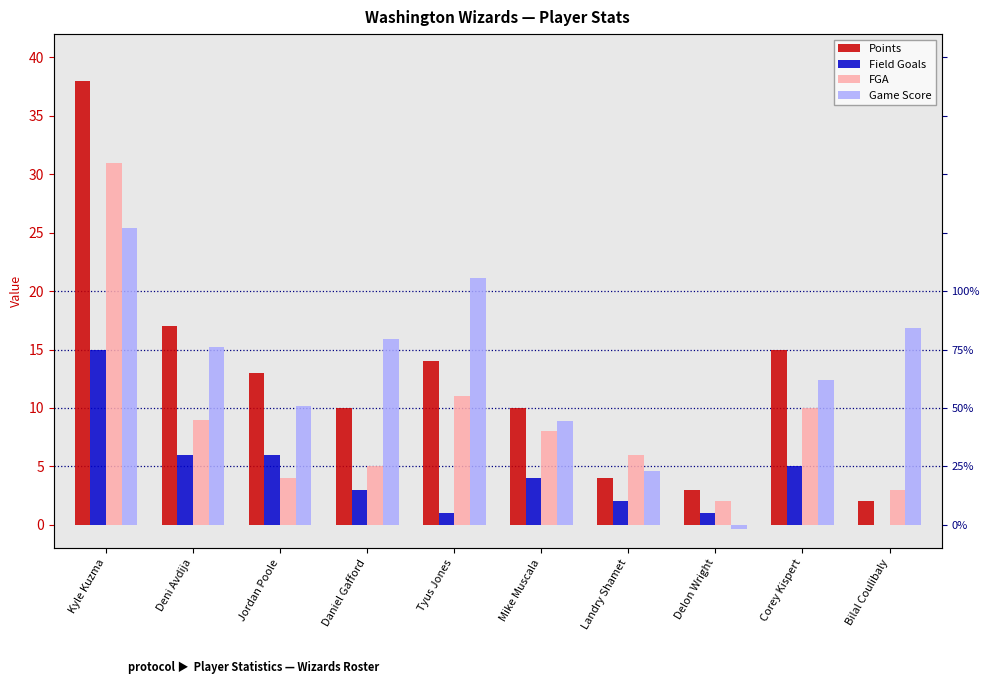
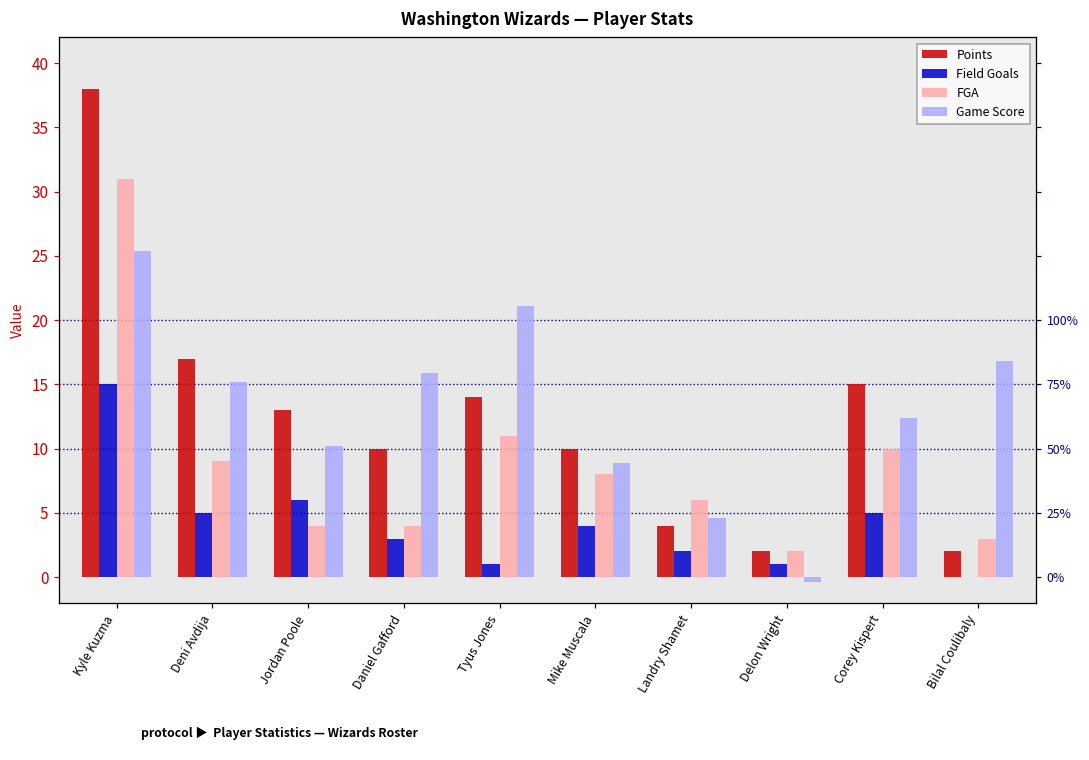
Field Goals, Deni Avdija: 6 -> 5
FGA, Daniel Gafford: 5 -> 4
Points, Delon Wright: 3 -> 2
